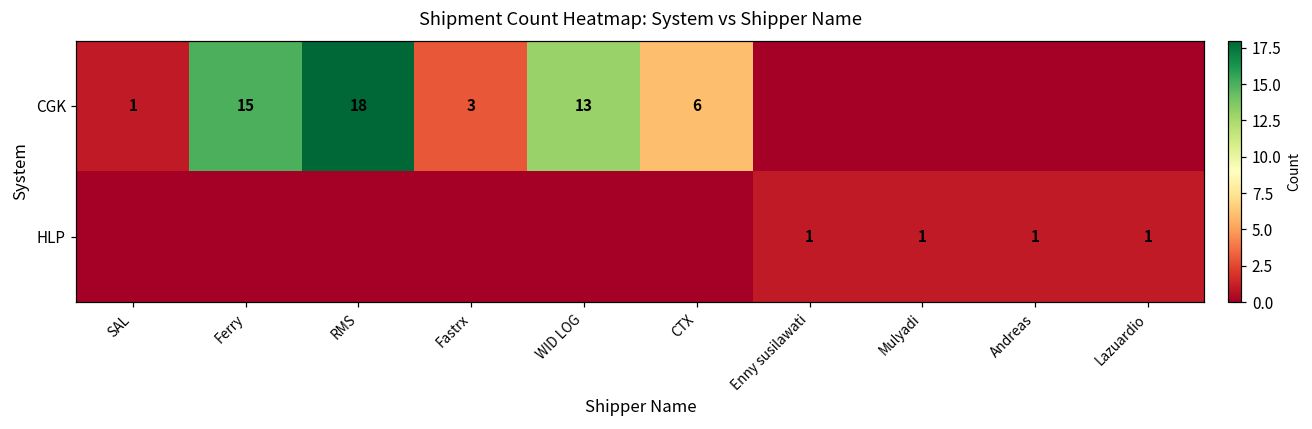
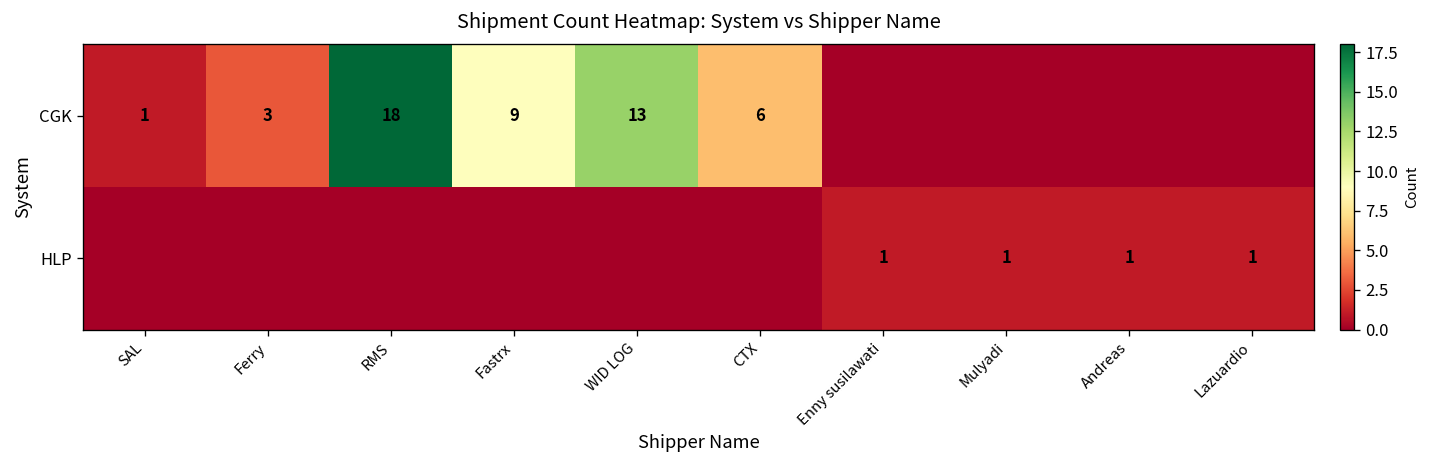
CGK, Ferry: 15 -> 3
CGK, Fastrx: 3 -> 9
